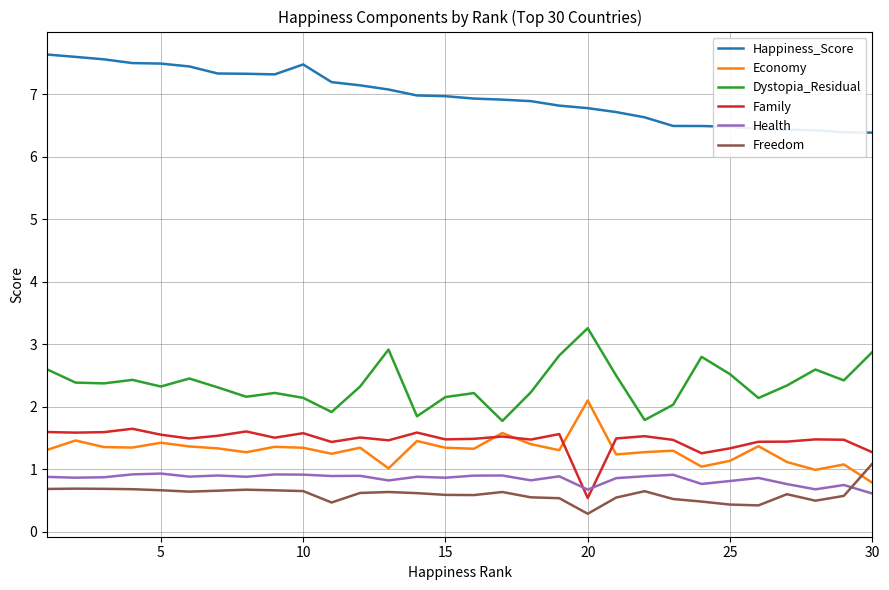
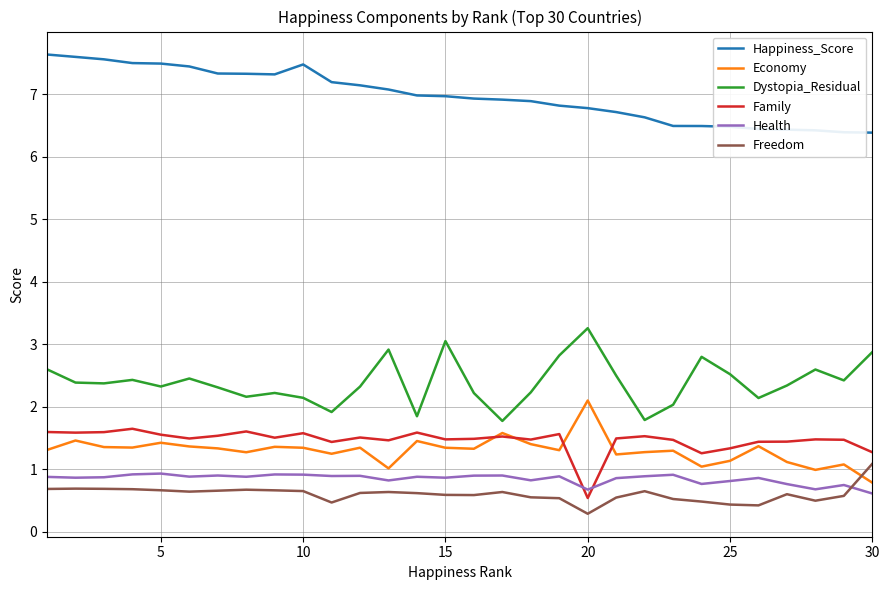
Dystopia_Residual, 15: 2.2 -> 3.0
